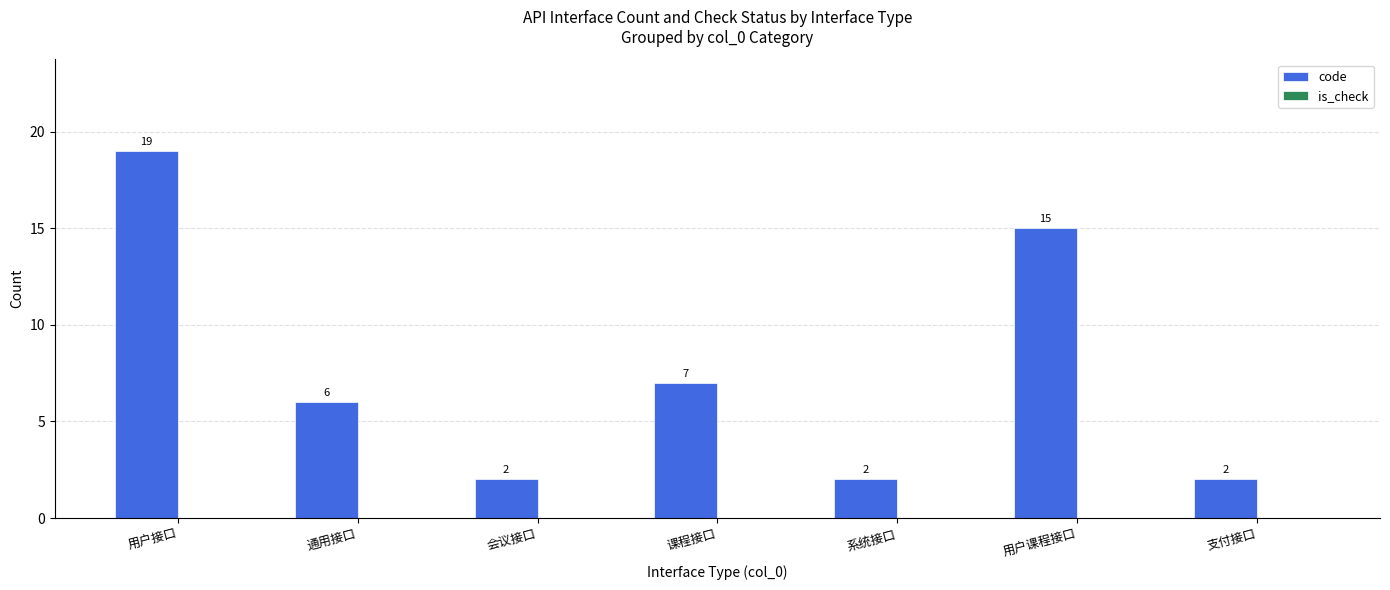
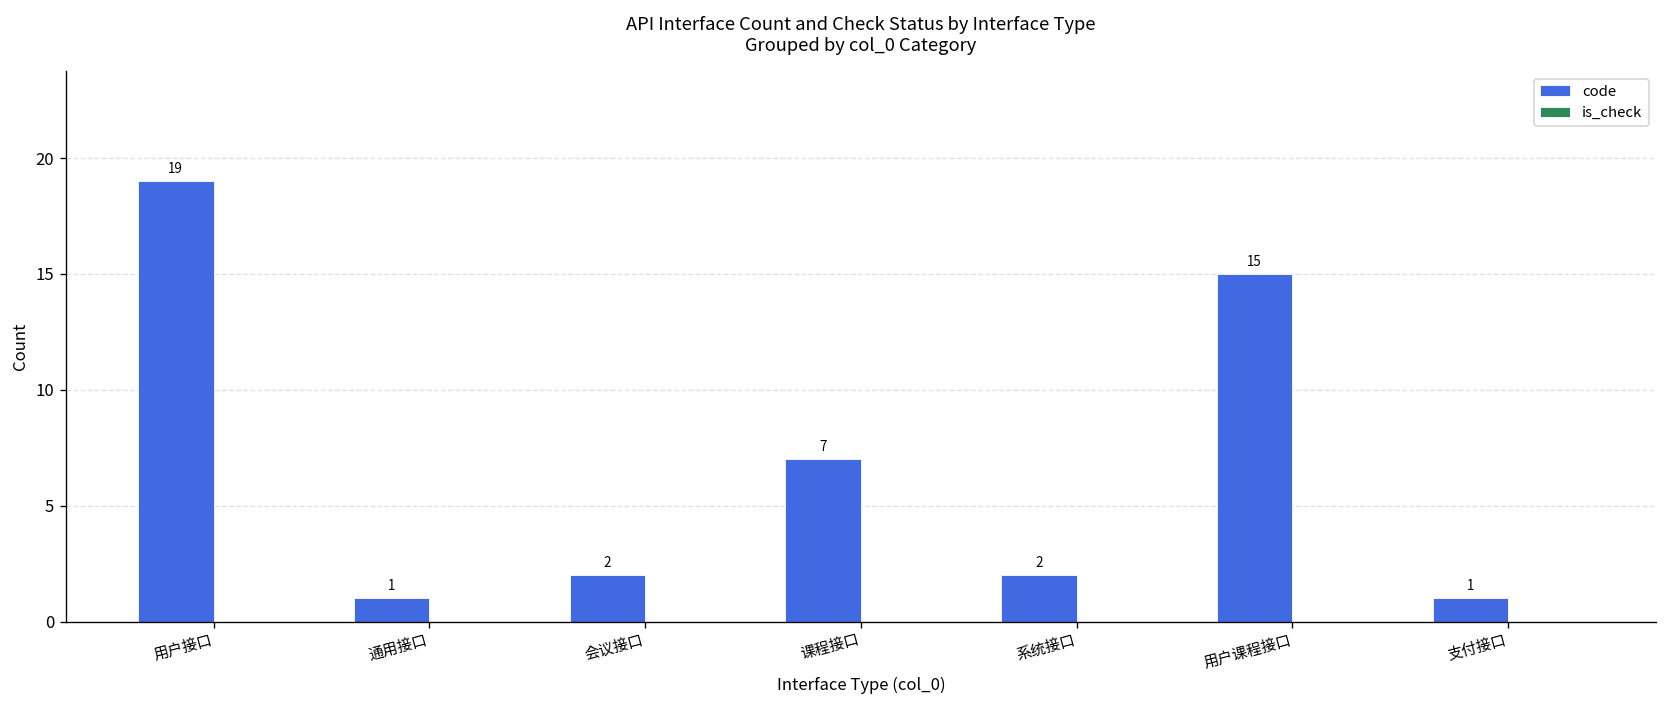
code, 通用接口: 6 -> 1
code, 支付接口: 2 -> 1
